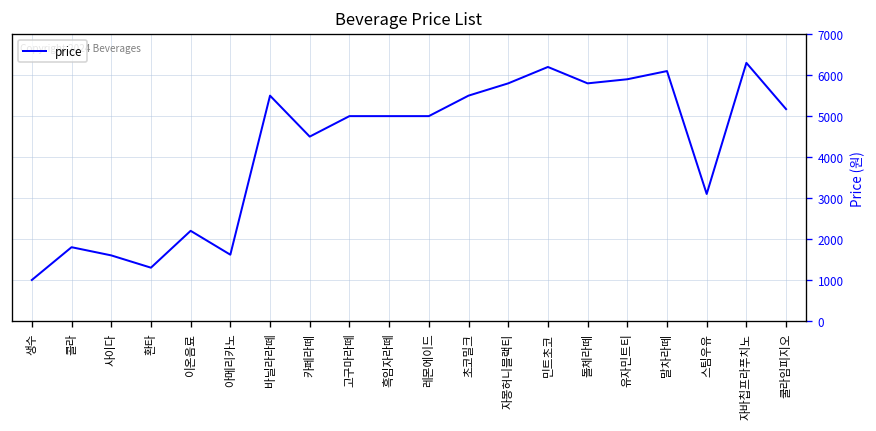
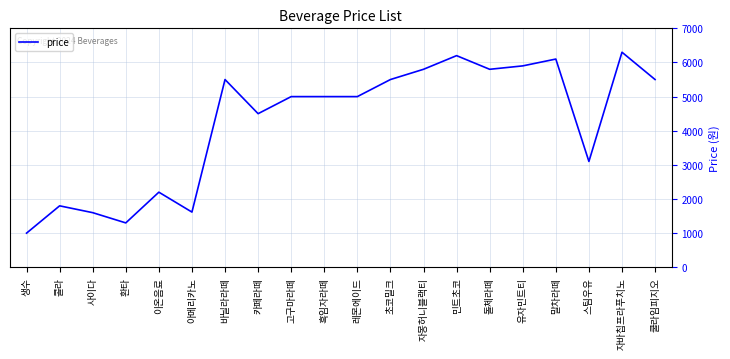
쿨라임피지오: 5200 -> 5500
